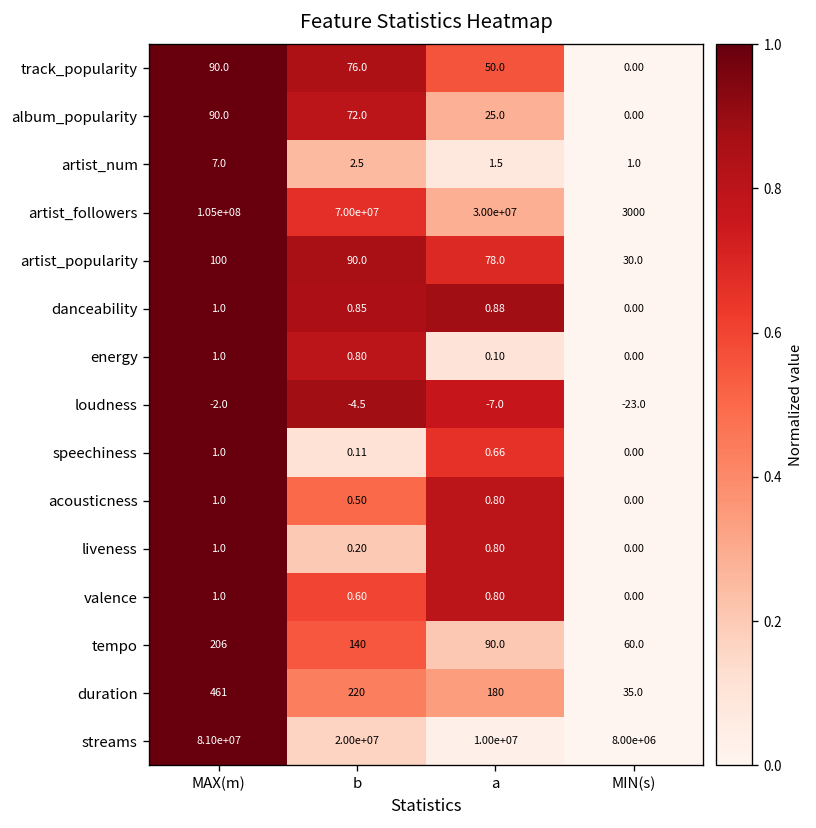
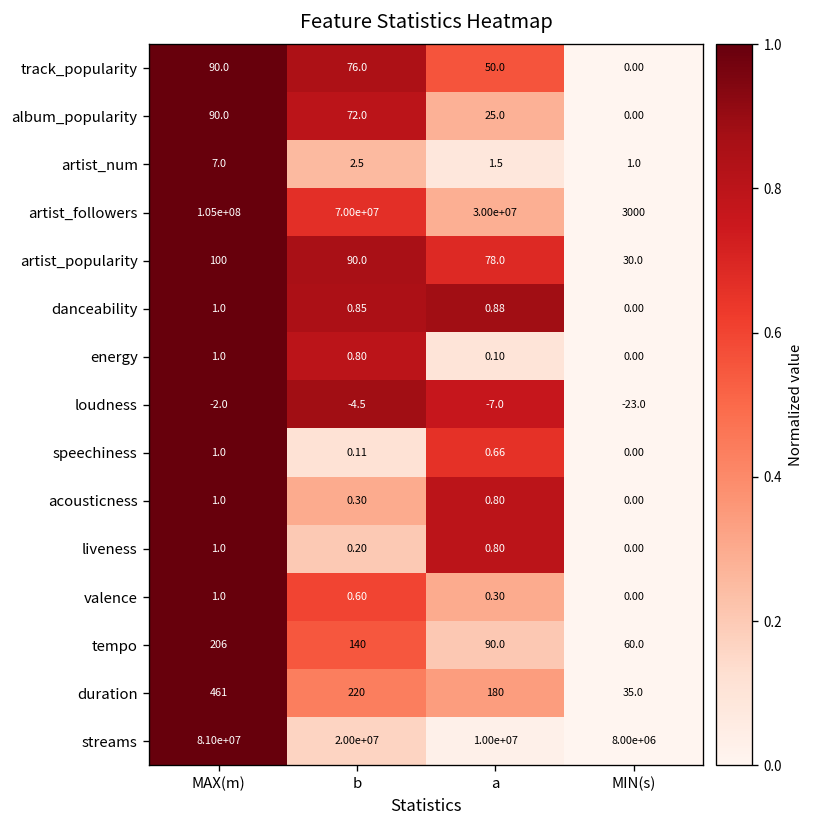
acousticness, b: 0.50 -> 0.30
valence, a: 0.80 -> 0.30
